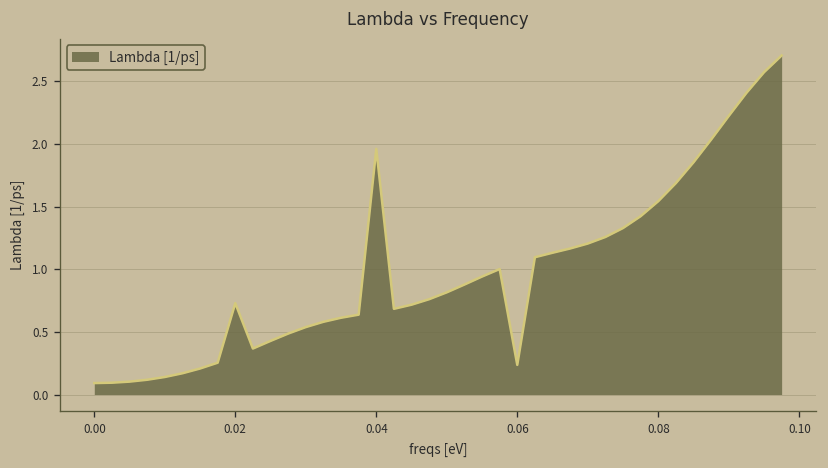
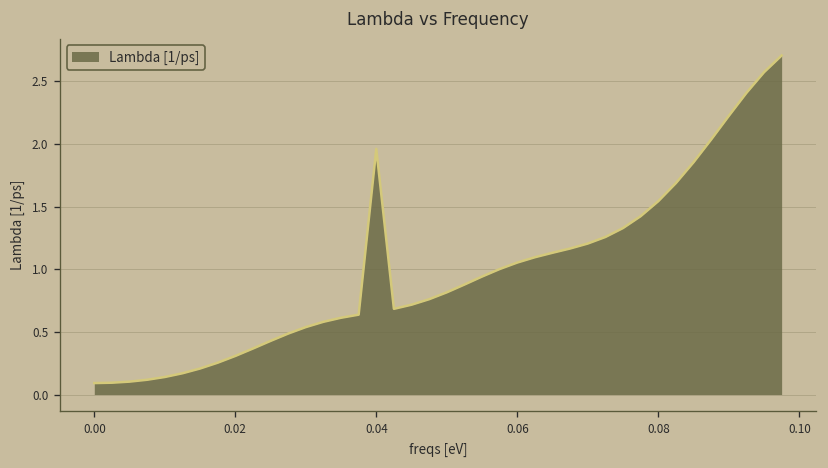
0.02: 0.73 -> 0.31
0.06: 0.24 -> 1.05
